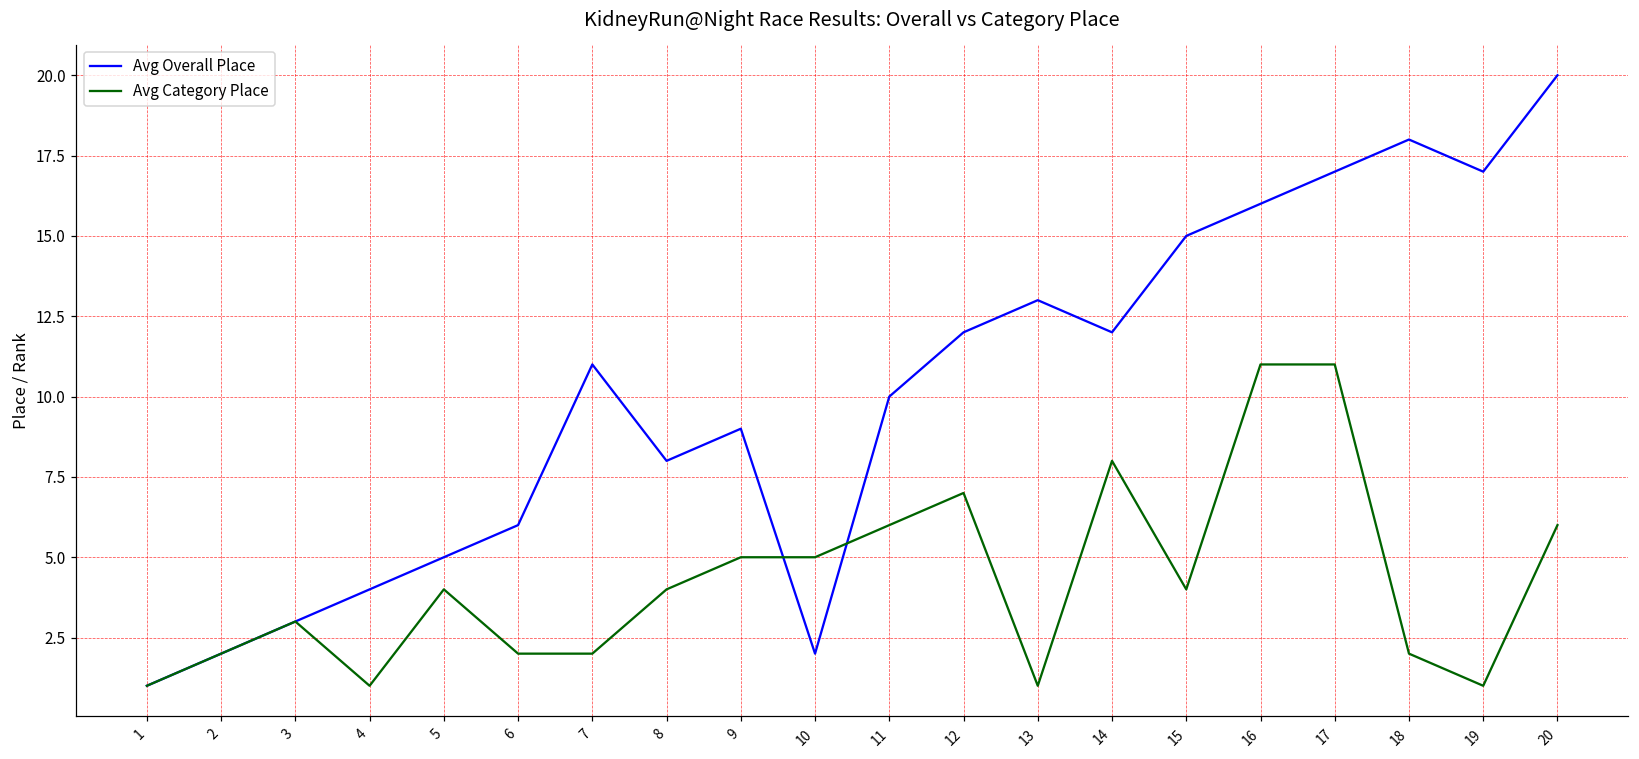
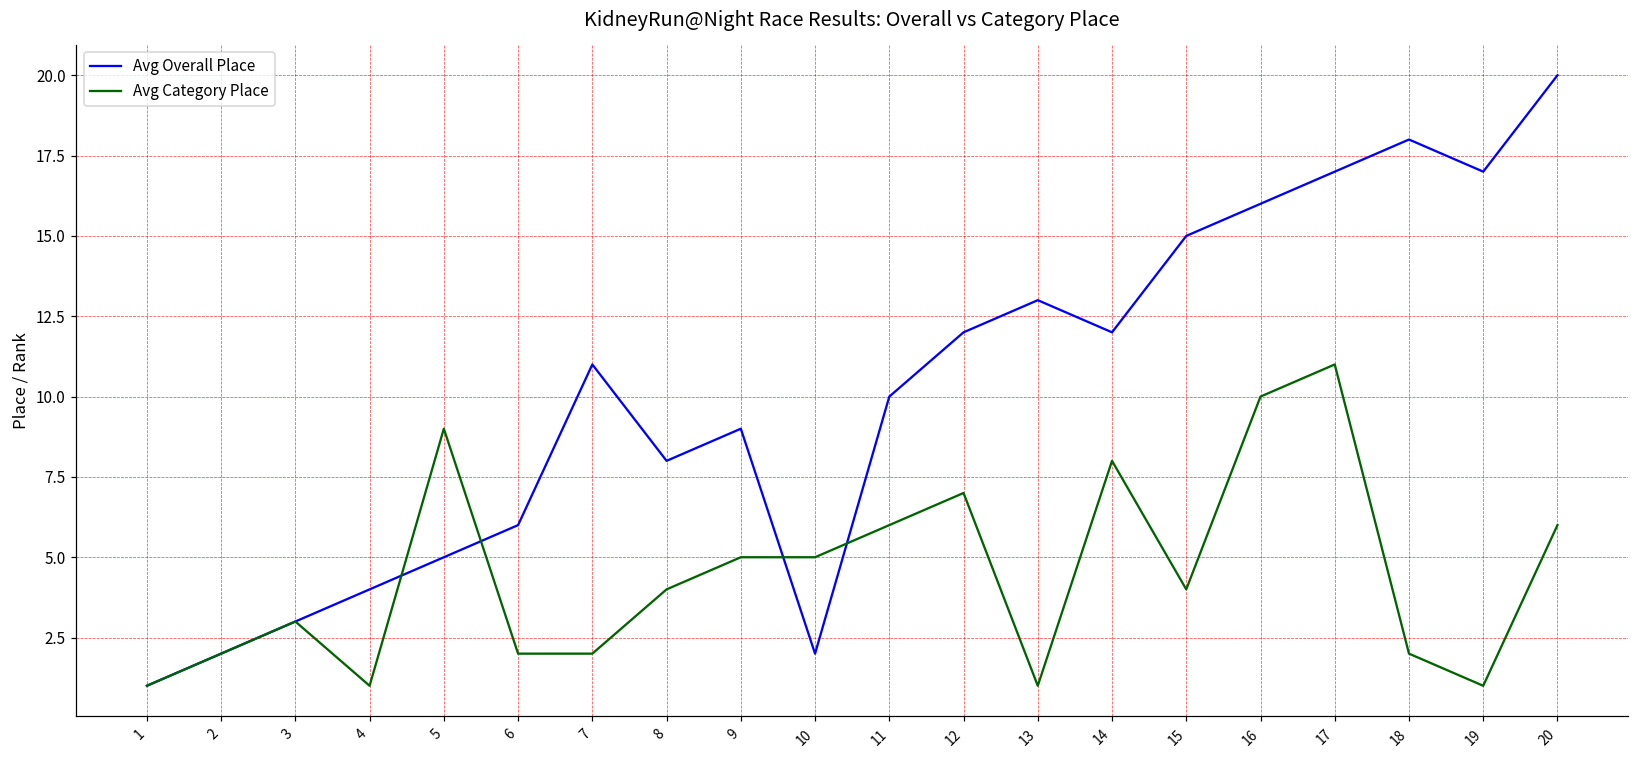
Avg Category Place, 5: 4 -> 9
Avg Category Place, 16: 11 -> 10
